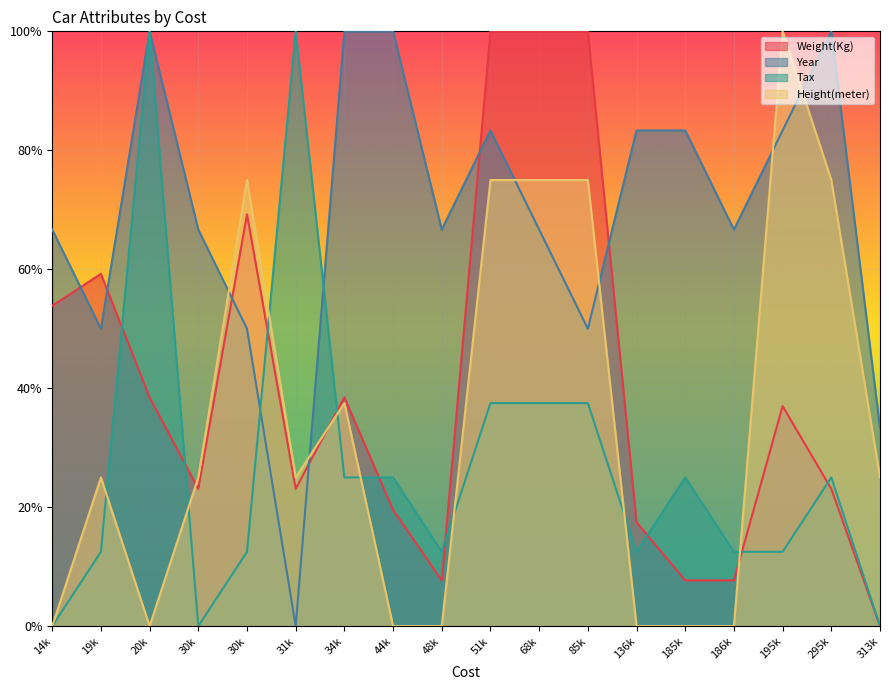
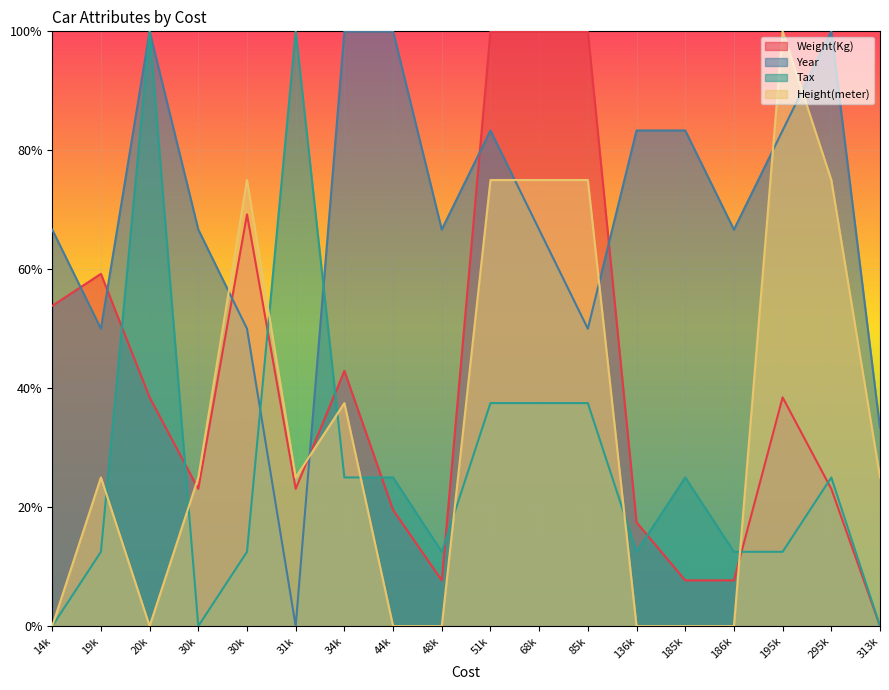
Weight(Kg), 34k: 38% -> 43%
Weight(Kg), 195k: 37% -> 38%
